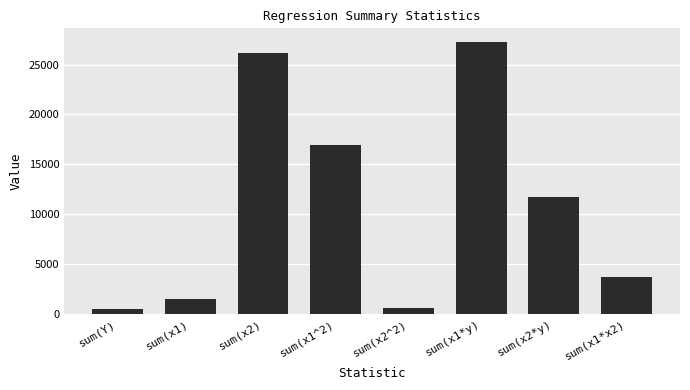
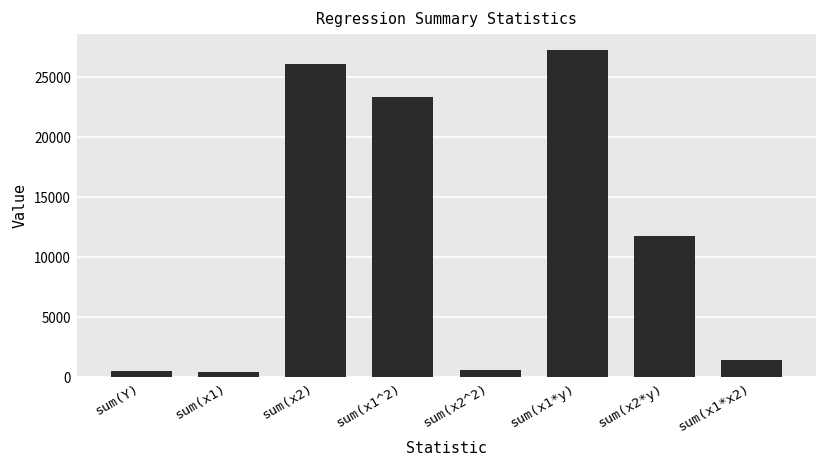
sum(x1): 2000 -> 0
sum(x1^2): 17000 -> 23000
sum(x1*x2): 4000 -> 1000
